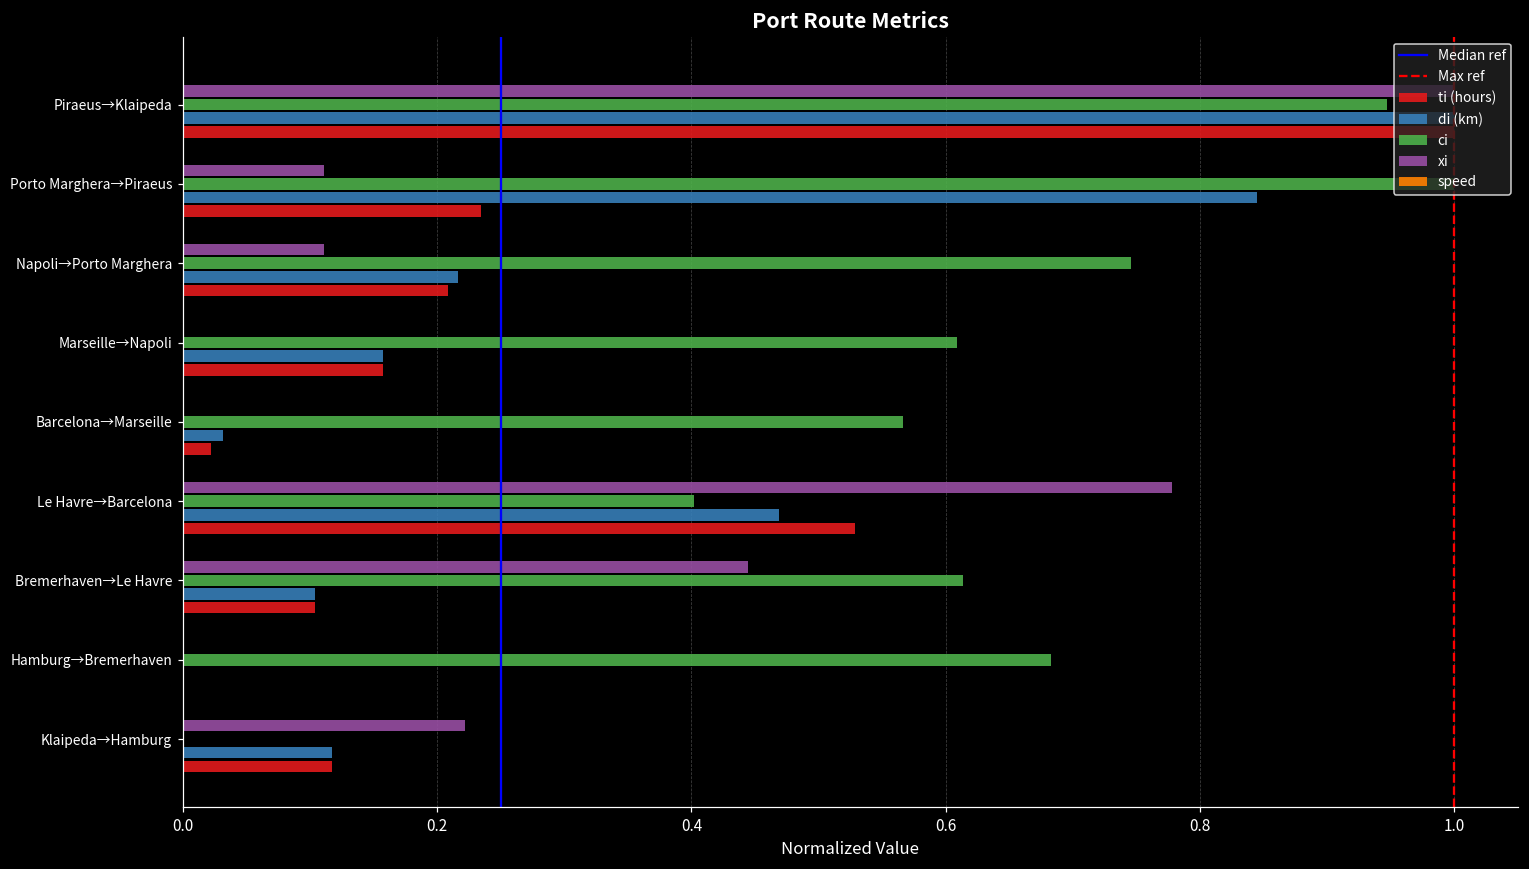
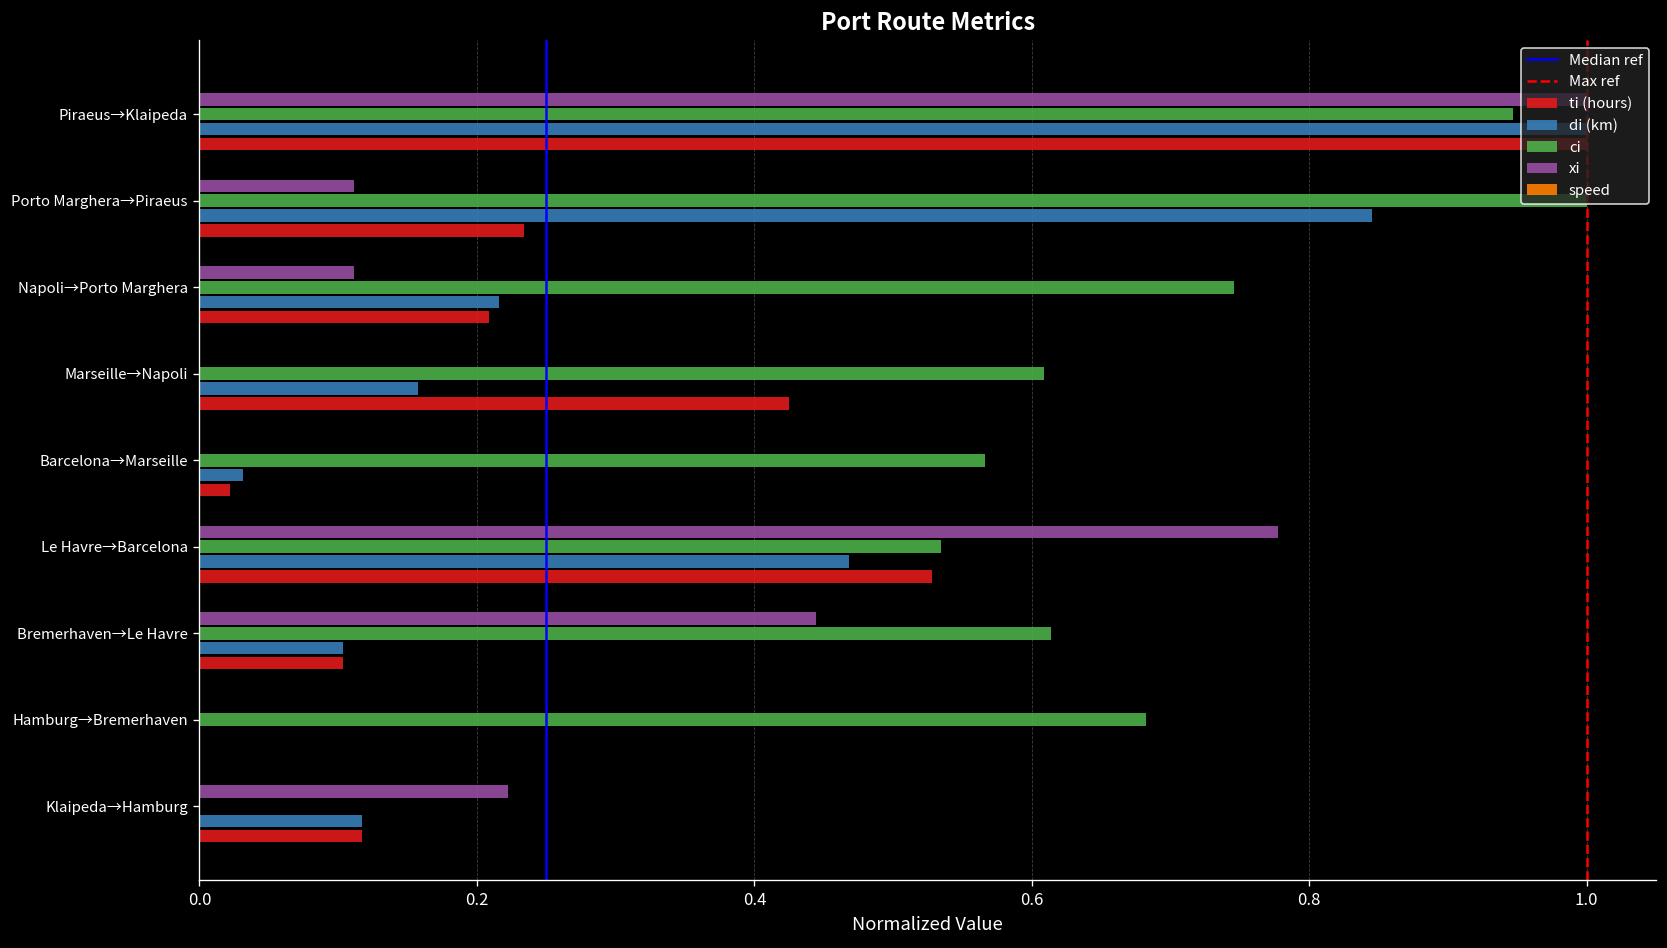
ti (hours), Marseille→Napoli: 0.158 -> 0.425
ci, Le Havre→Barcelona: 0.402 -> 0.534
